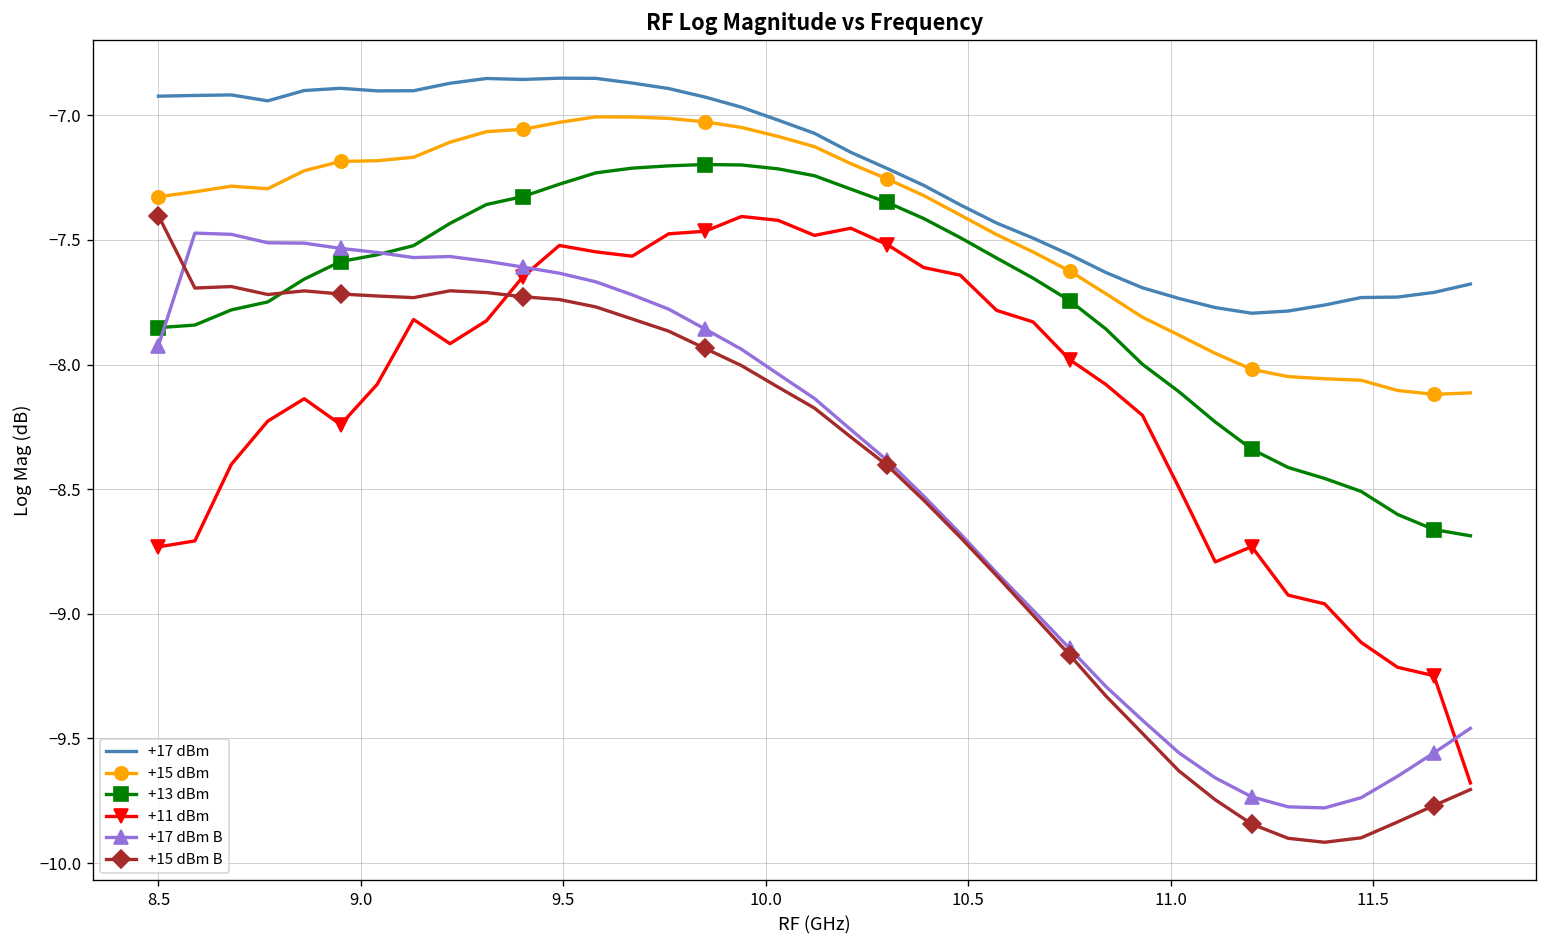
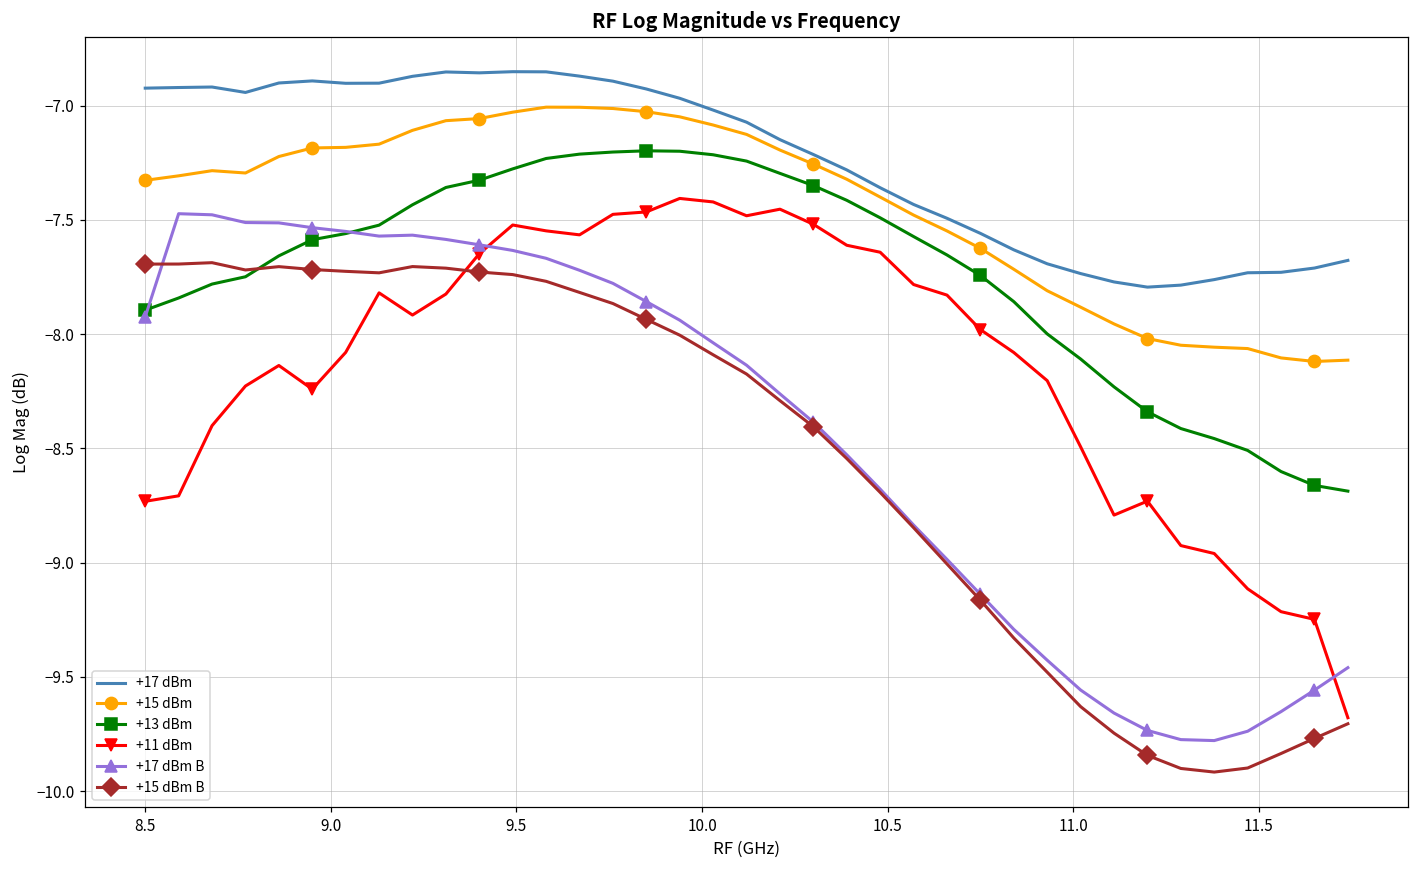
+13 dBm, 8.5: -7.85 -> -7.90
+15 dBm B, 8.5: -7.40 -> -7.69
